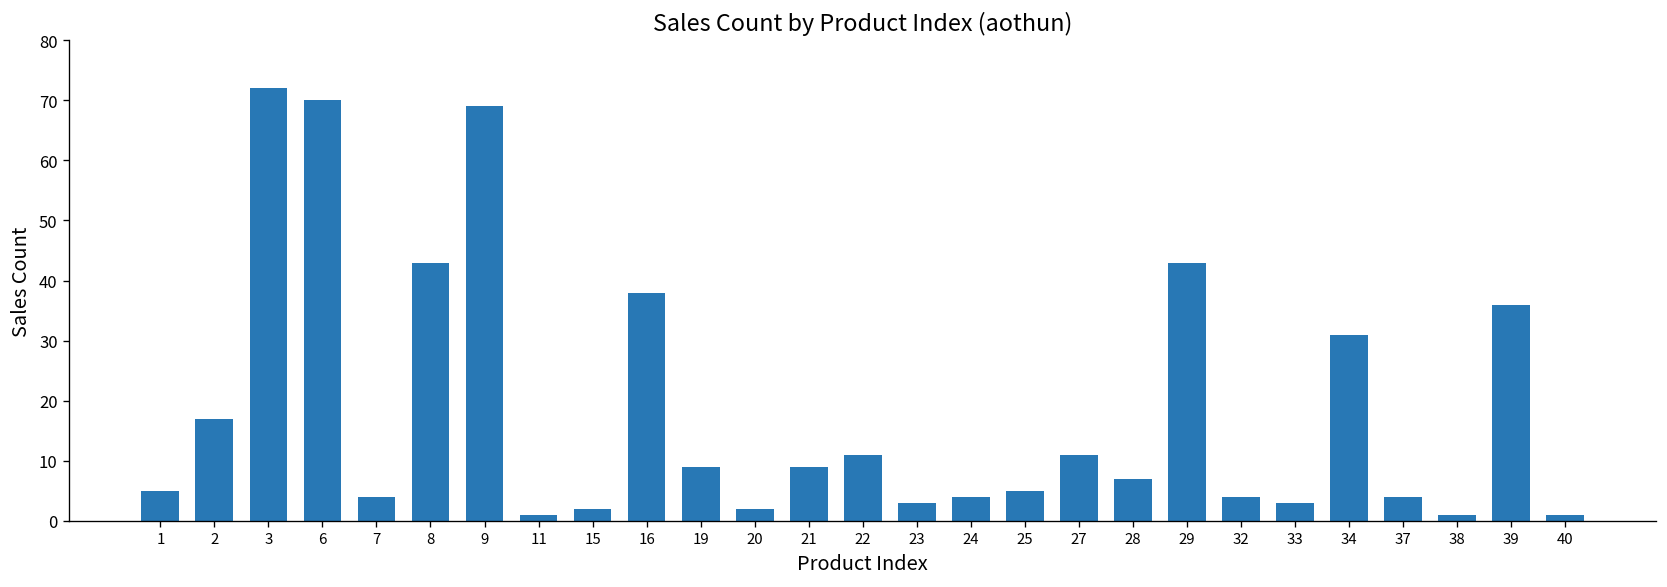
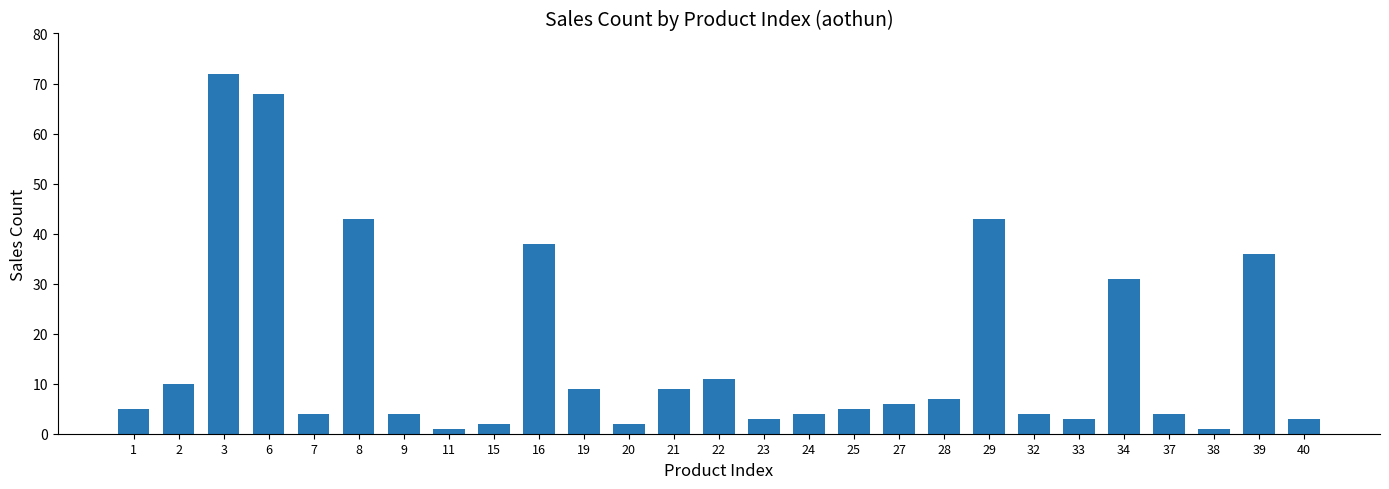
2: 17 -> 10
6: 70 -> 68
9: 69 -> 4
27: 11 -> 6
40: 1 -> 3
